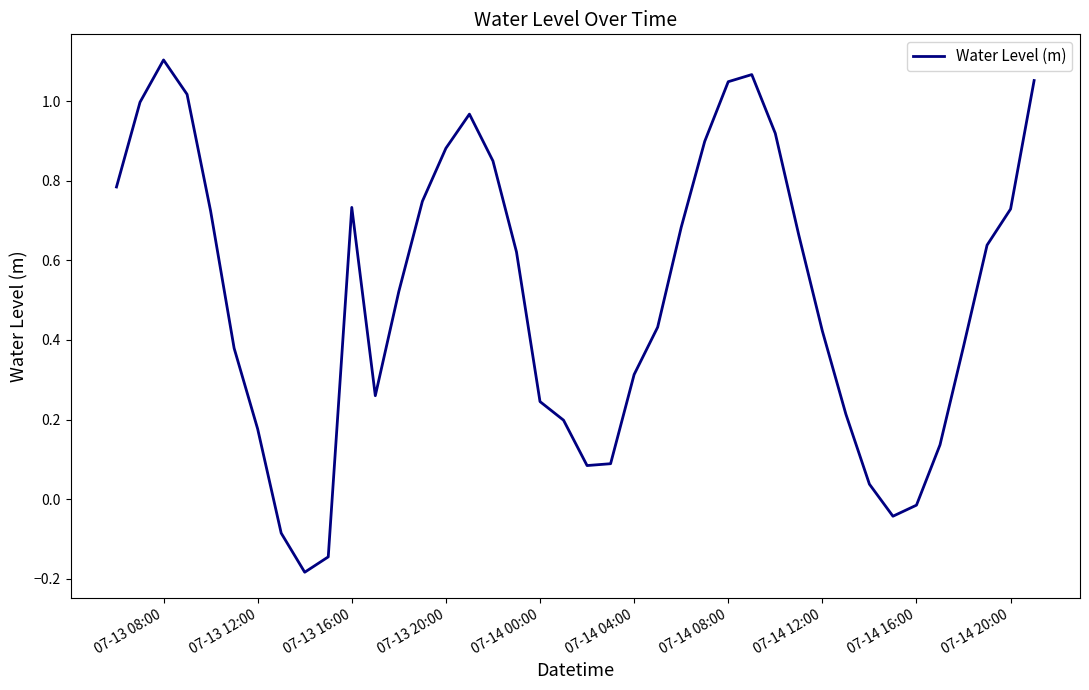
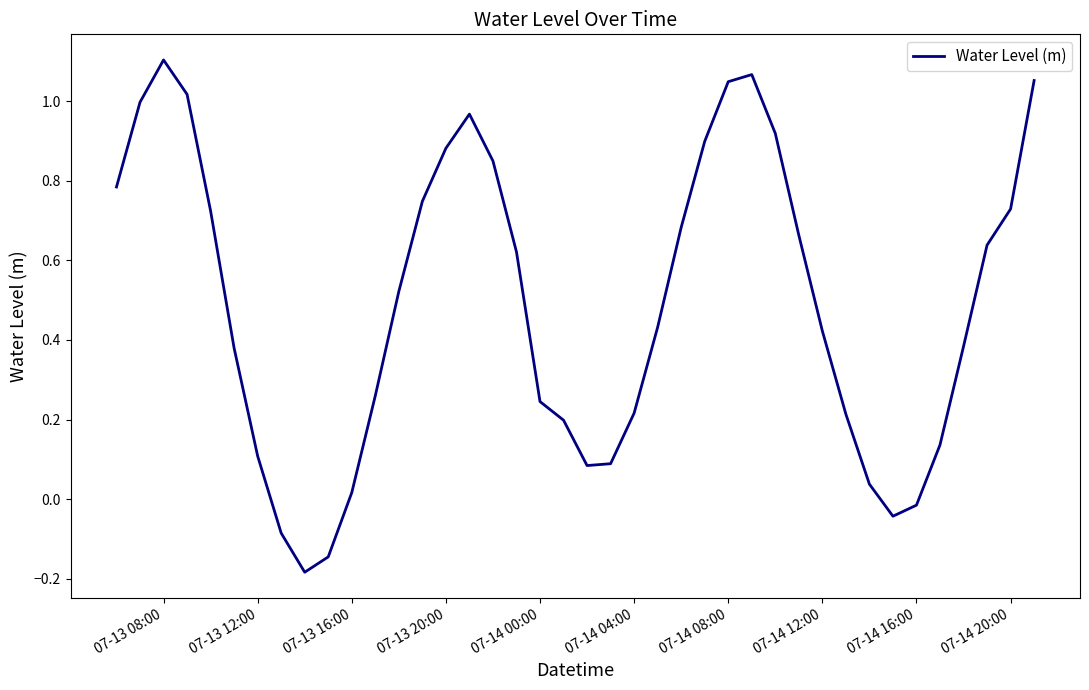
07-13 12:00: 0.18 -> 0.11
07-13 16:00: 0.73 -> 0.02
07-14 04:00: 0.31 -> 0.22
